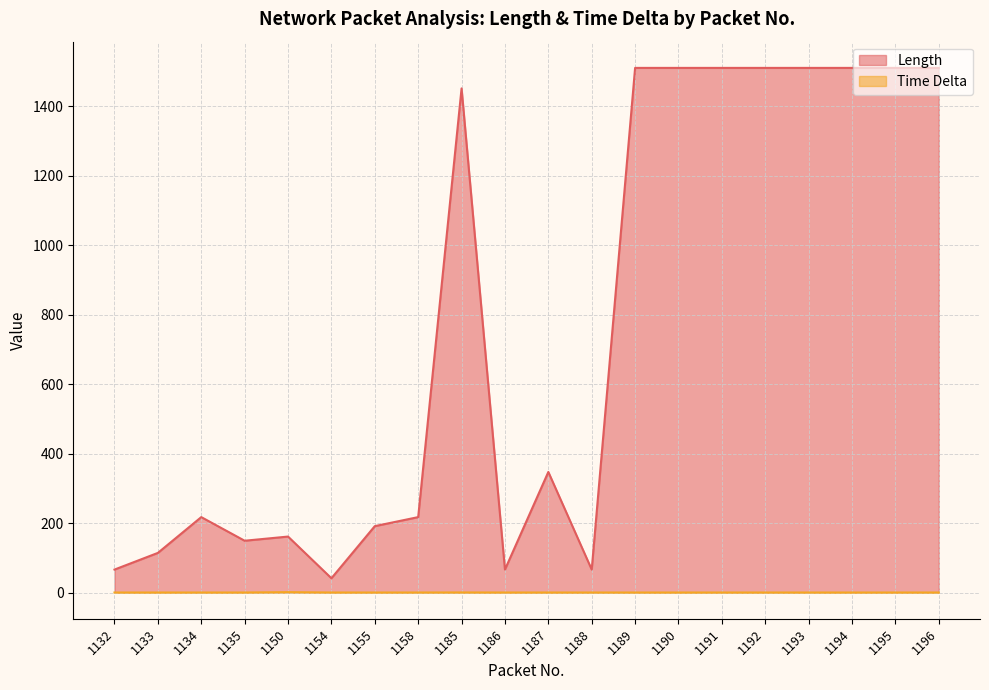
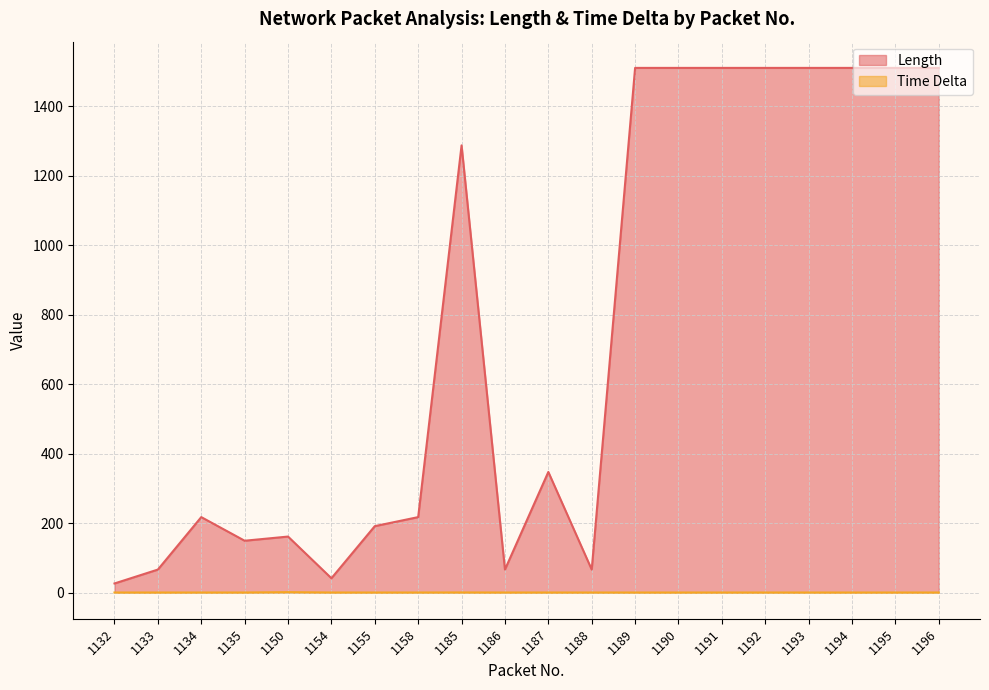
Length, 1132: 70 -> 30
Length, 1133: 110 -> 70
Length, 1185: 1450 -> 1290
